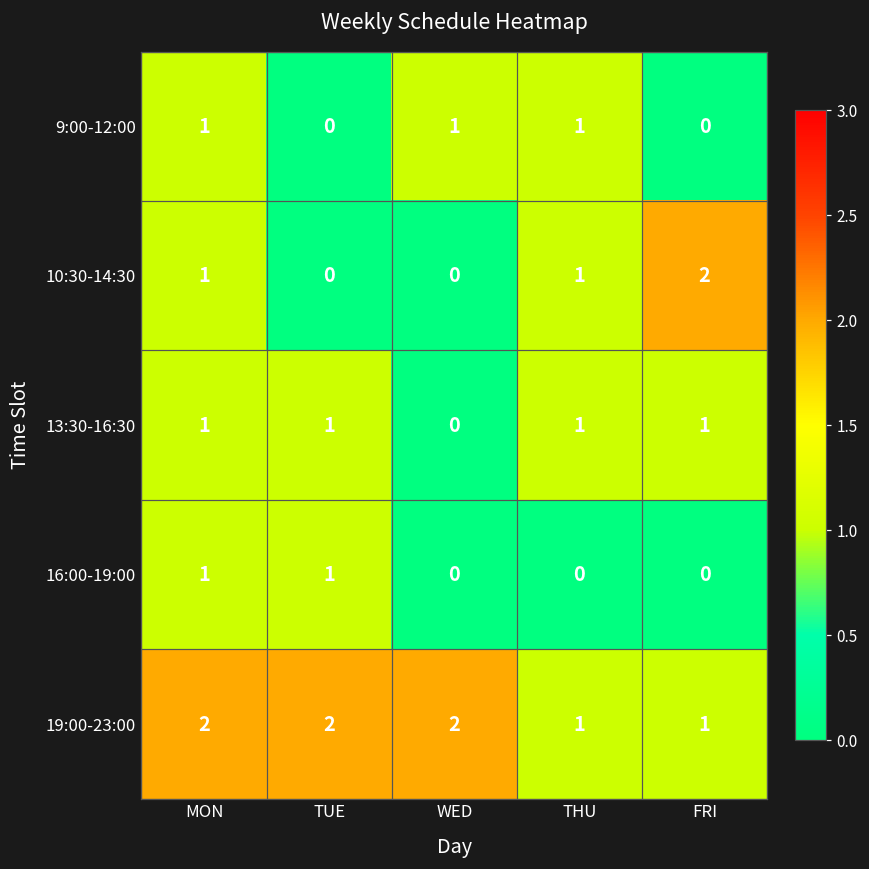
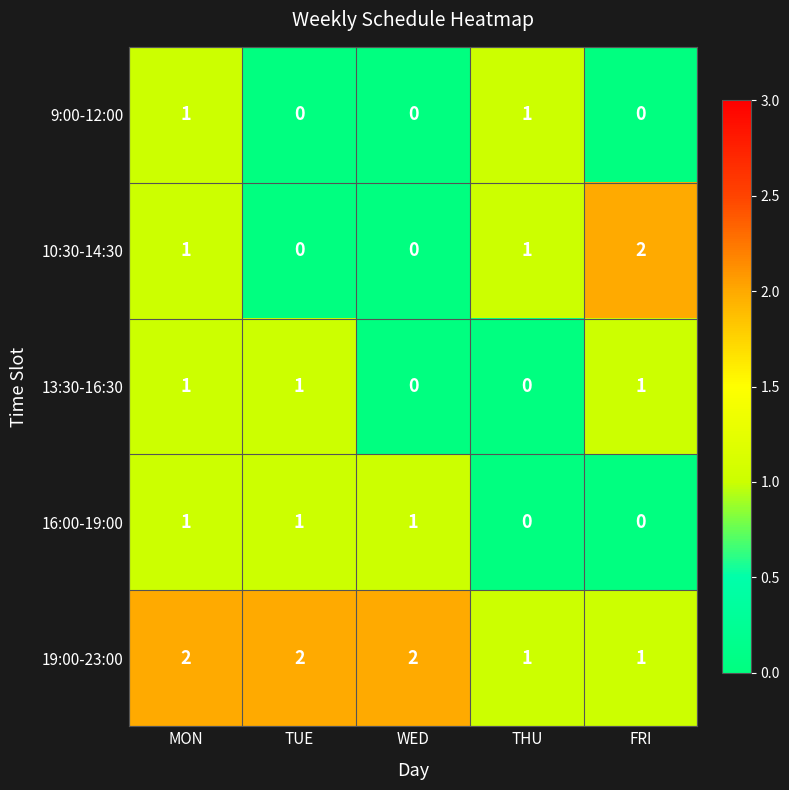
9:00-12:00, WED: 1 -> 0
13:30-16:30, THU: 1 -> 0
16:00-19:00, WED: 0 -> 1
